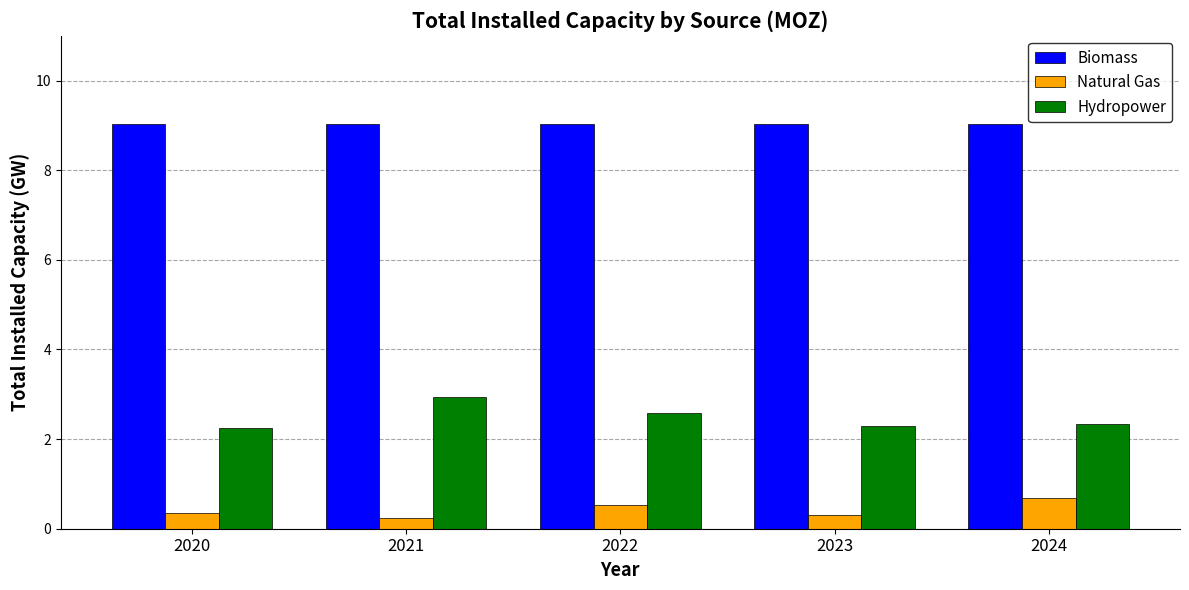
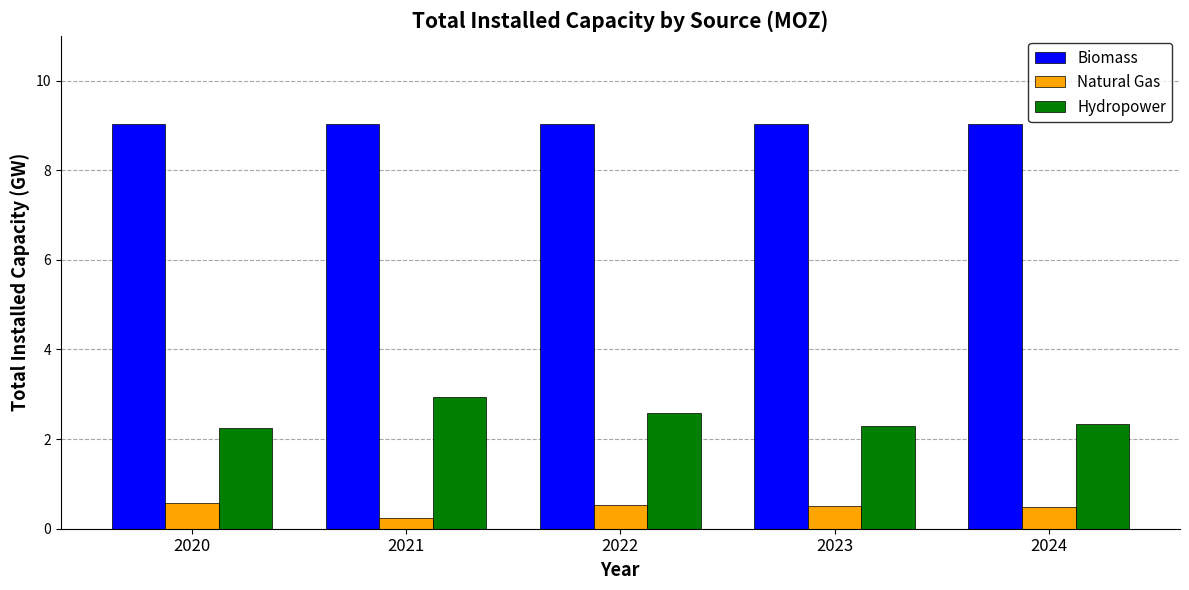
Natural Gas, 2020: 0.3 -> 0.6
Natural Gas, 2023: 0.3 -> 0.5
Natural Gas, 2024: 0.7 -> 0.5
